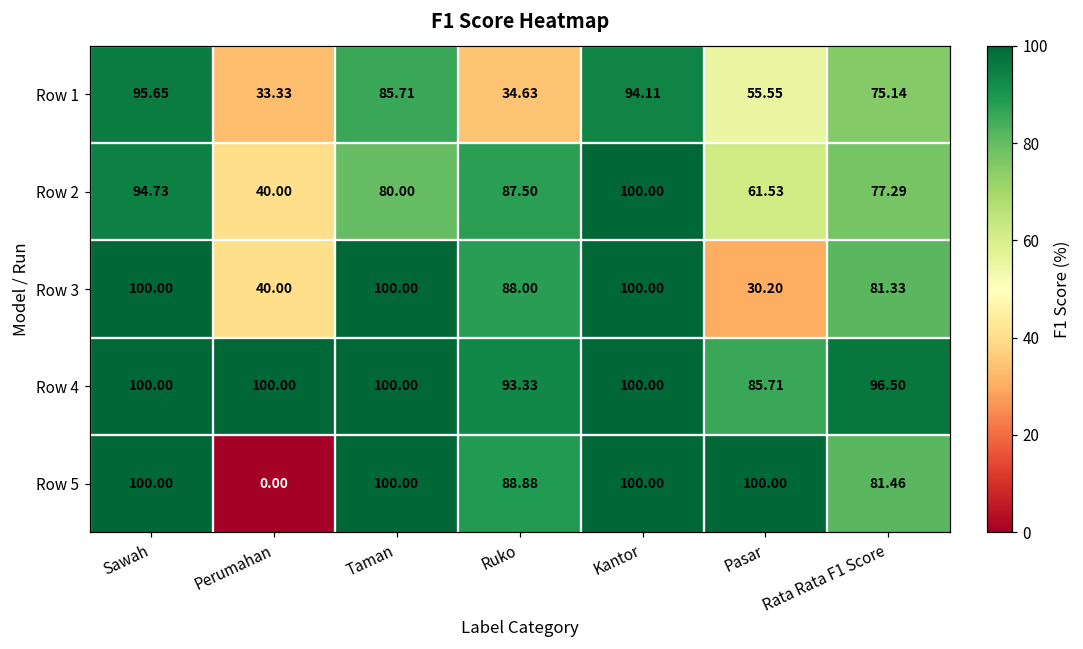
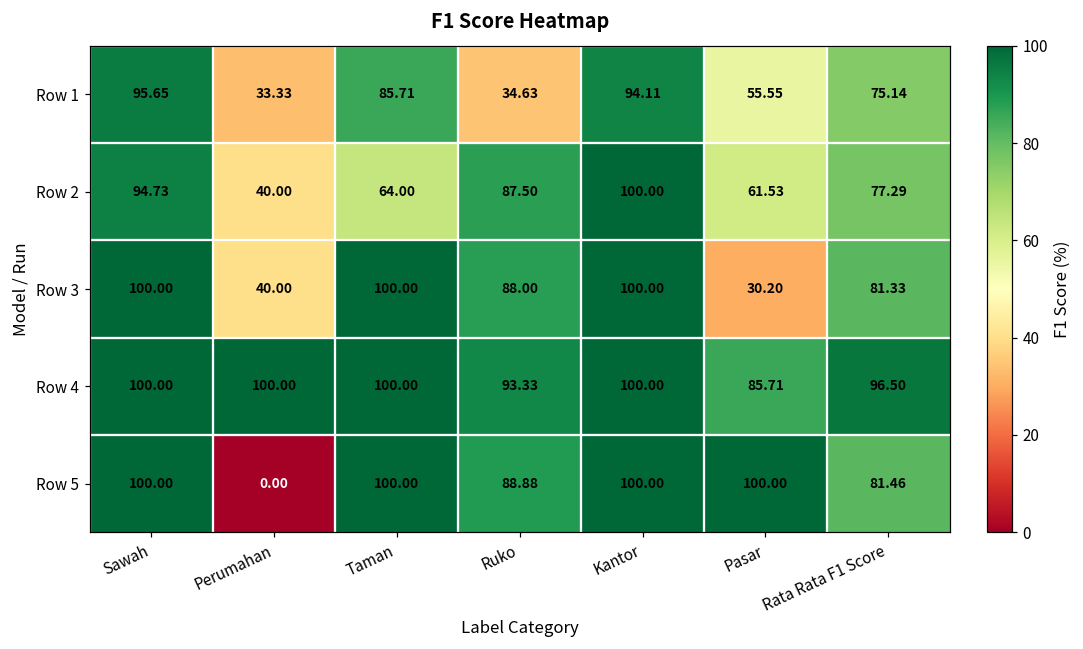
Row 2, Taman: 80.00 -> 64.00
